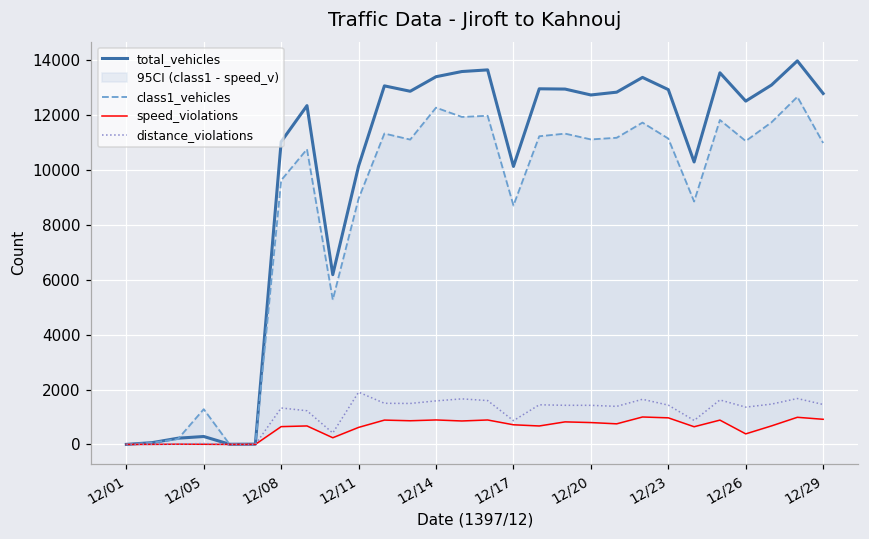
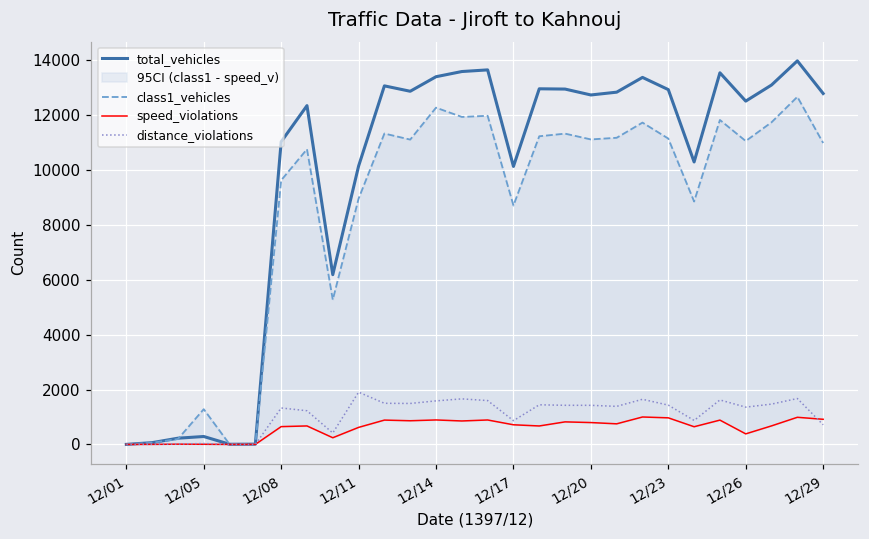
distance_violations, 12/29: 1500 -> 700
